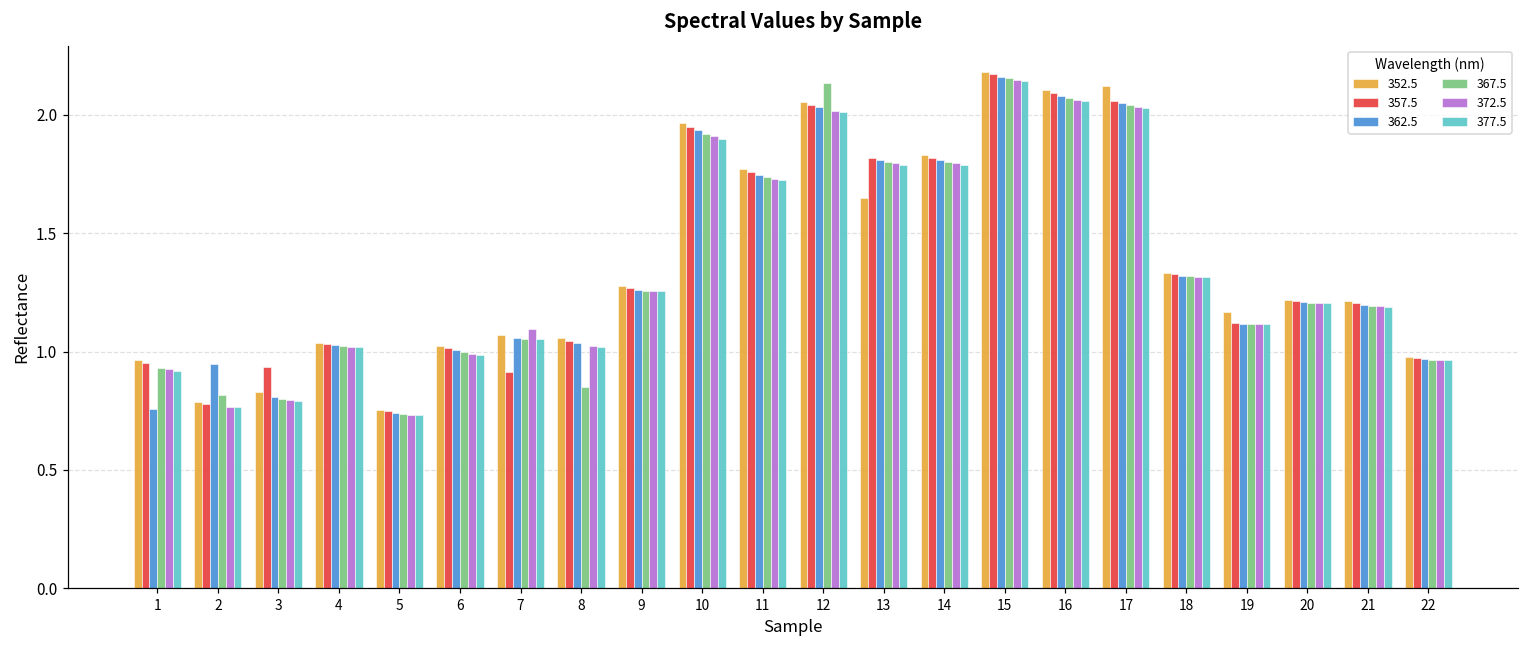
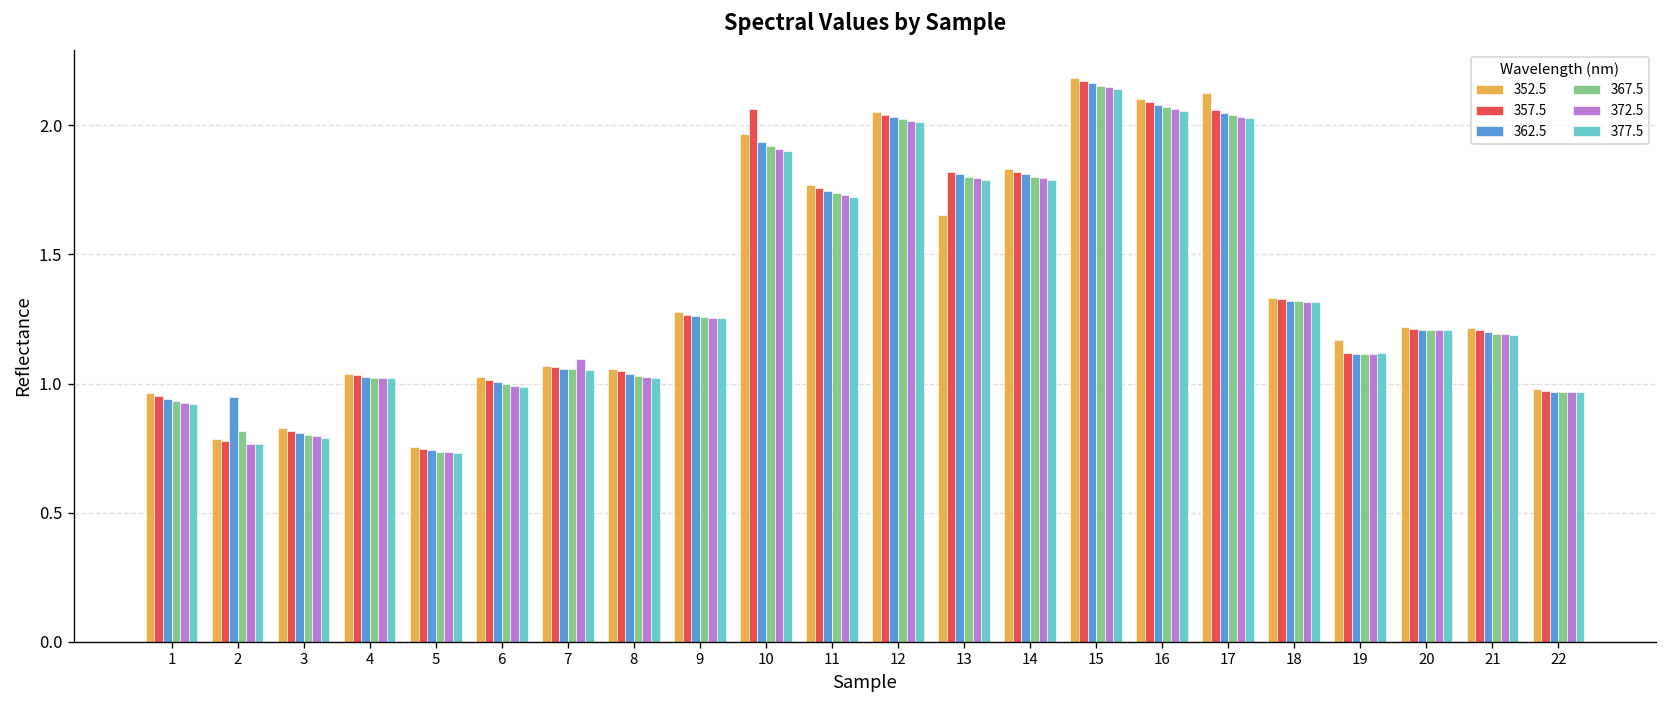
362.5, 1: 0.76 -> 0.94
357.5, 3: 0.93 -> 0.82
357.5, 7: 0.91 -> 1.06
367.5, 8: 0.85 -> 1.03
357.5, 10: 1.95 -> 2.06
367.5, 12: 2.13 -> 2.02
